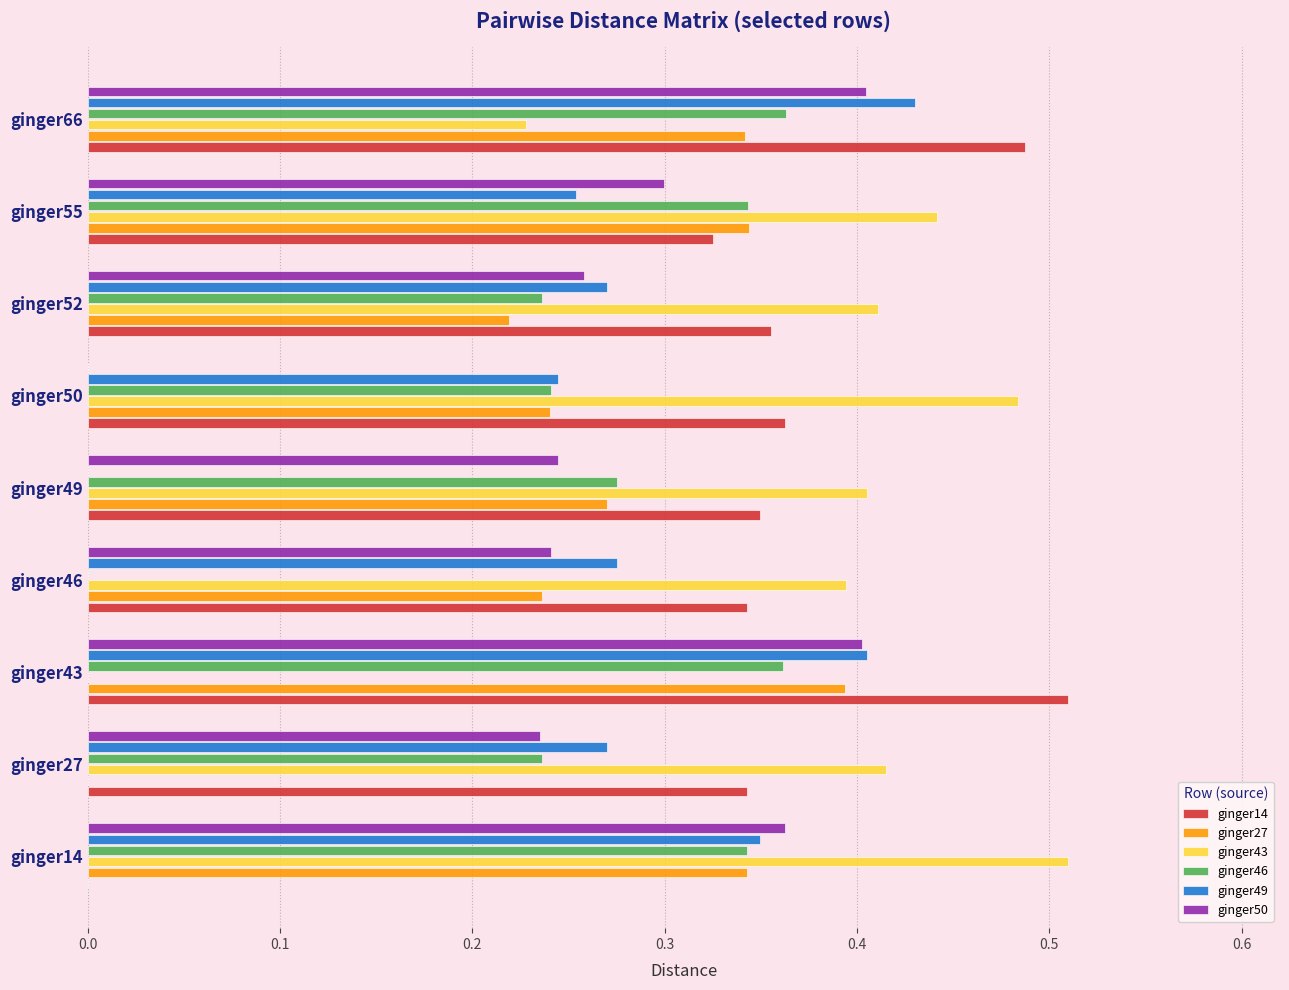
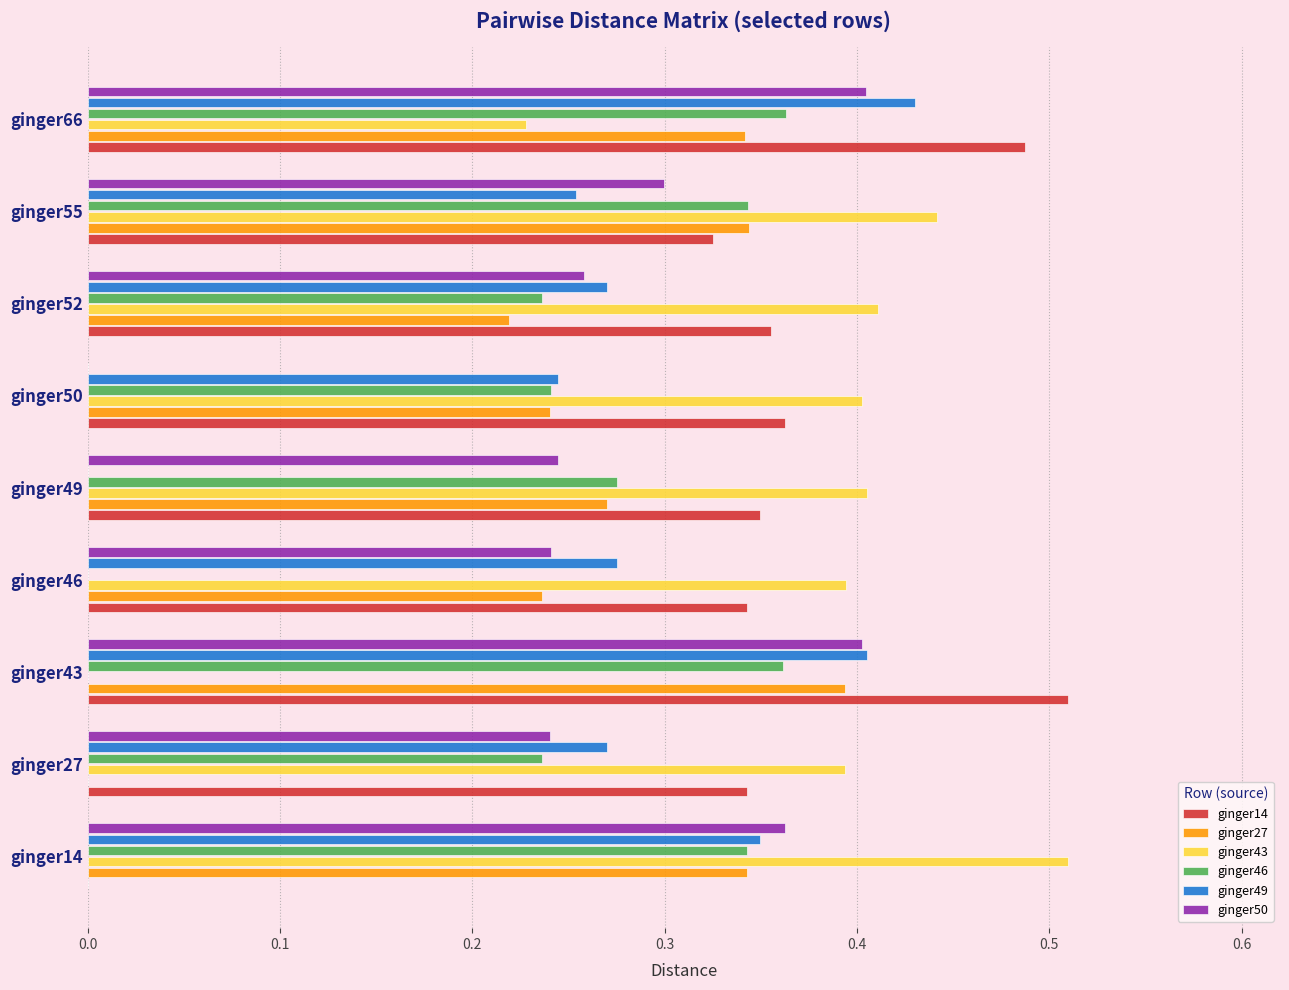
ginger43, ginger50: 0.484 -> 0.402
ginger50, ginger27: 0.235 -> 0.240
ginger43, ginger27: 0.415 -> 0.394
